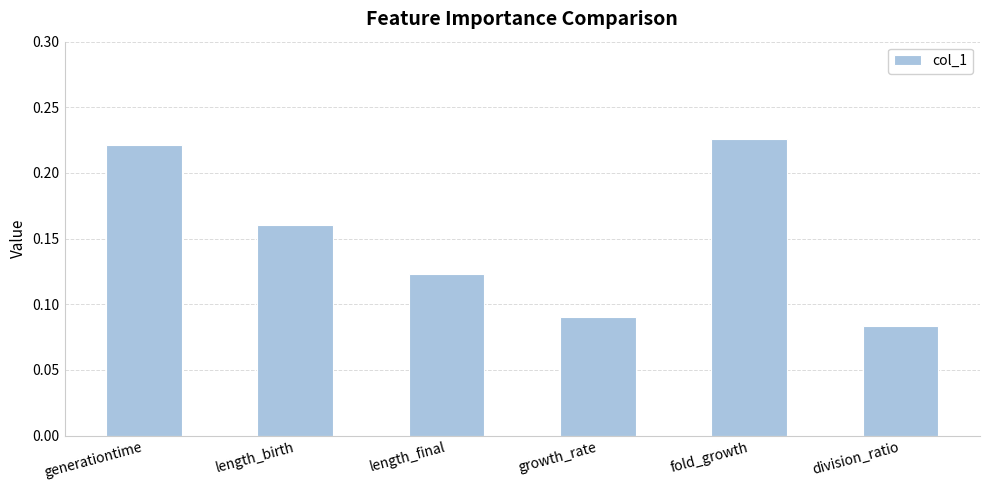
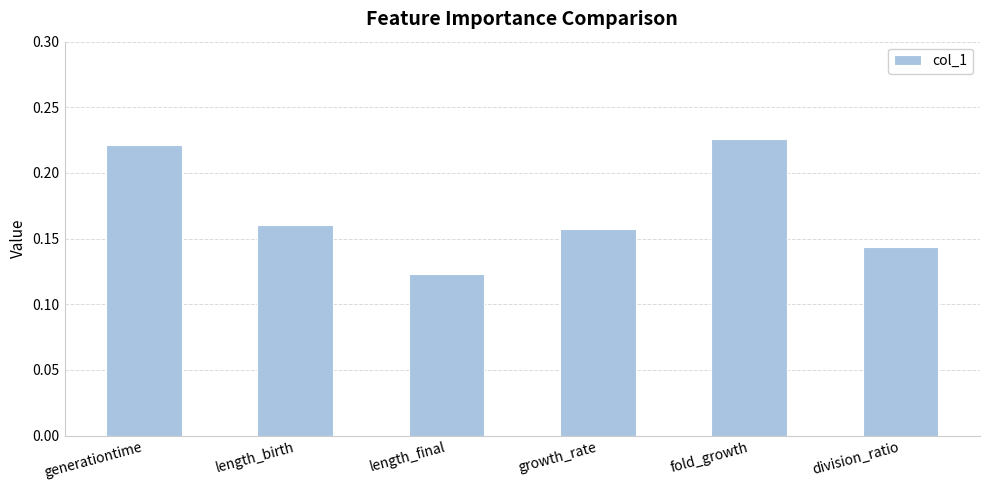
growth_rate: 0.090 -> 0.158
division_ratio: 0.083 -> 0.144
